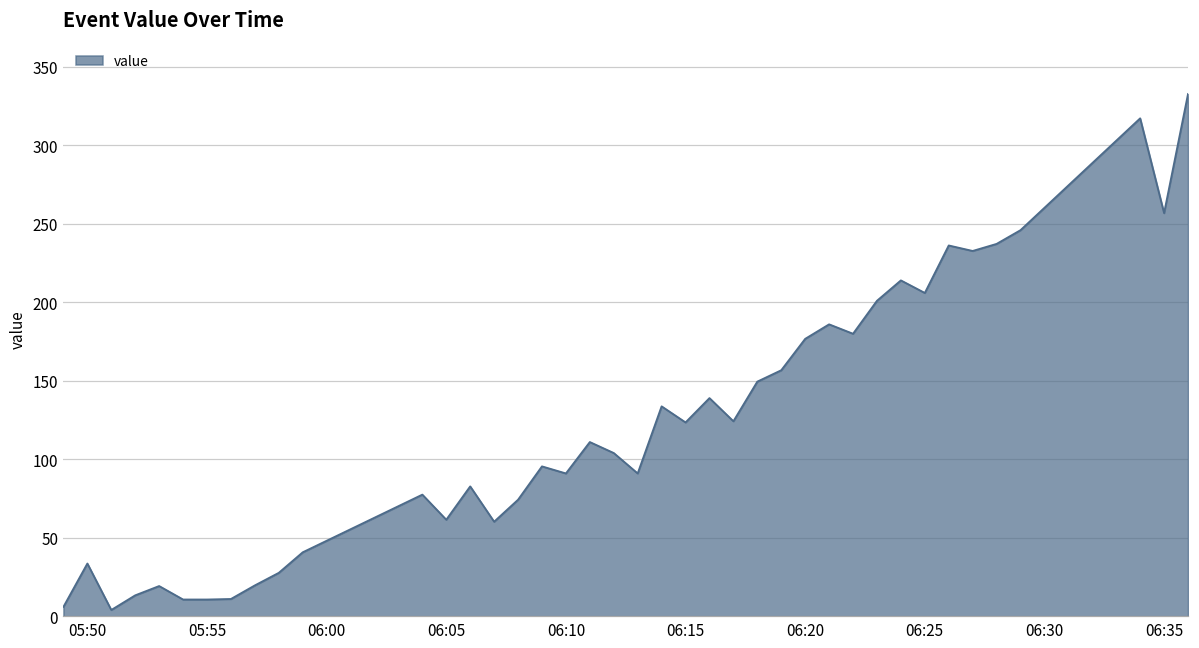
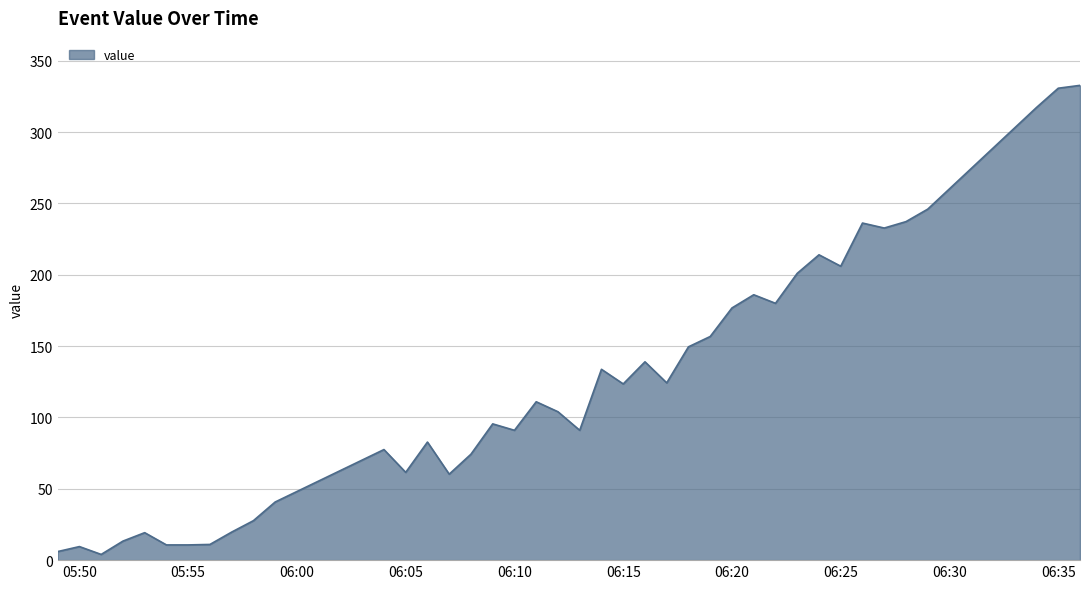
05:50: 34 -> 10
06:35: 257 -> 331
